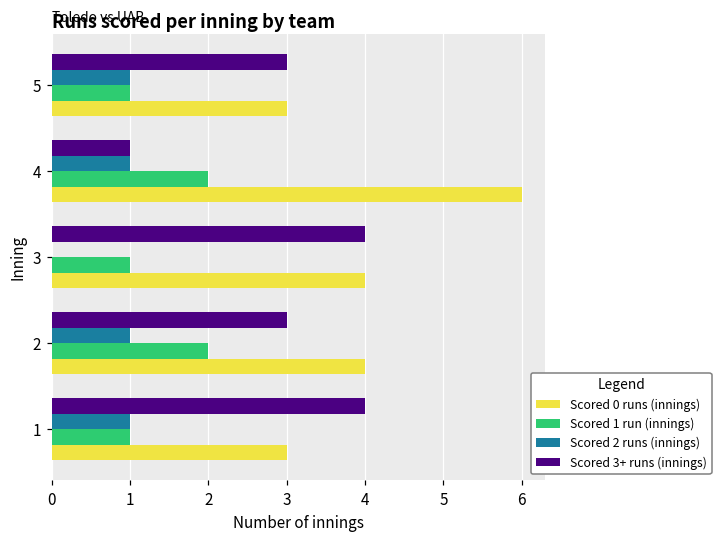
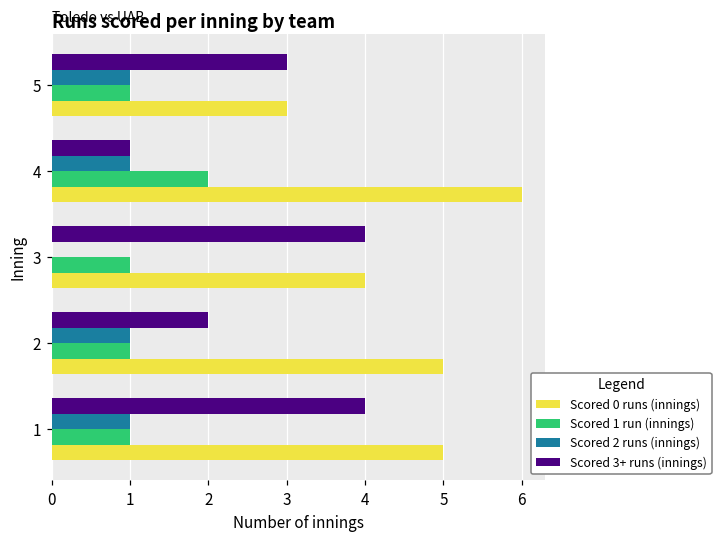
Scored 3+ runs (innings), 2: 3 -> 2
Scored 1 run (innings), 2: 2 -> 1
Scored 0 runs (innings), 2: 4 -> 5
Scored 0 runs (innings), 1: 3 -> 5
